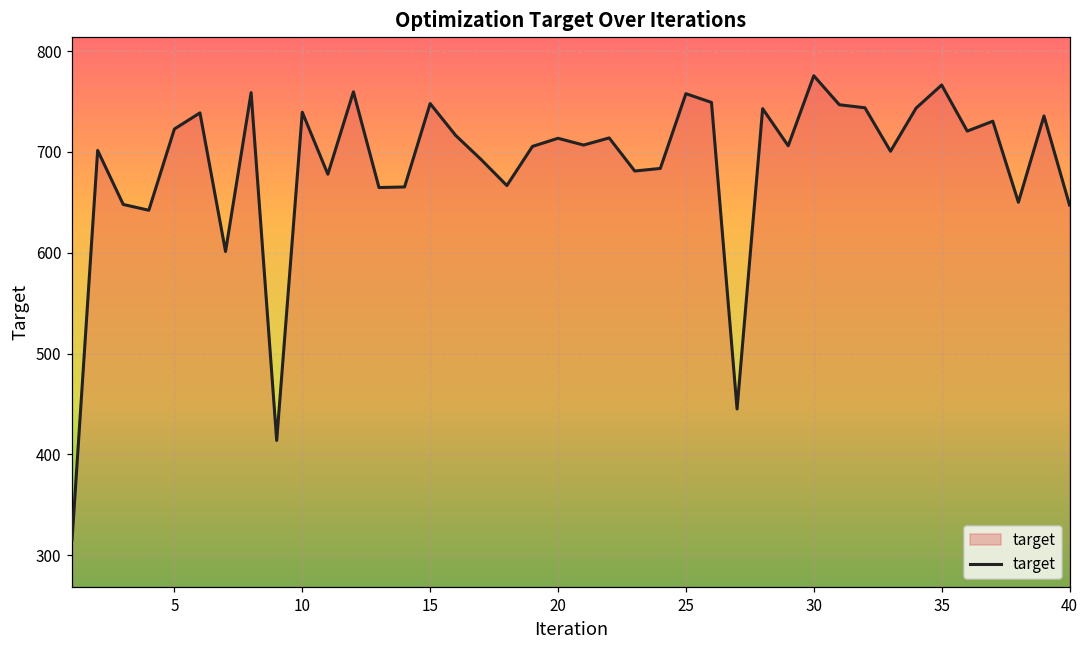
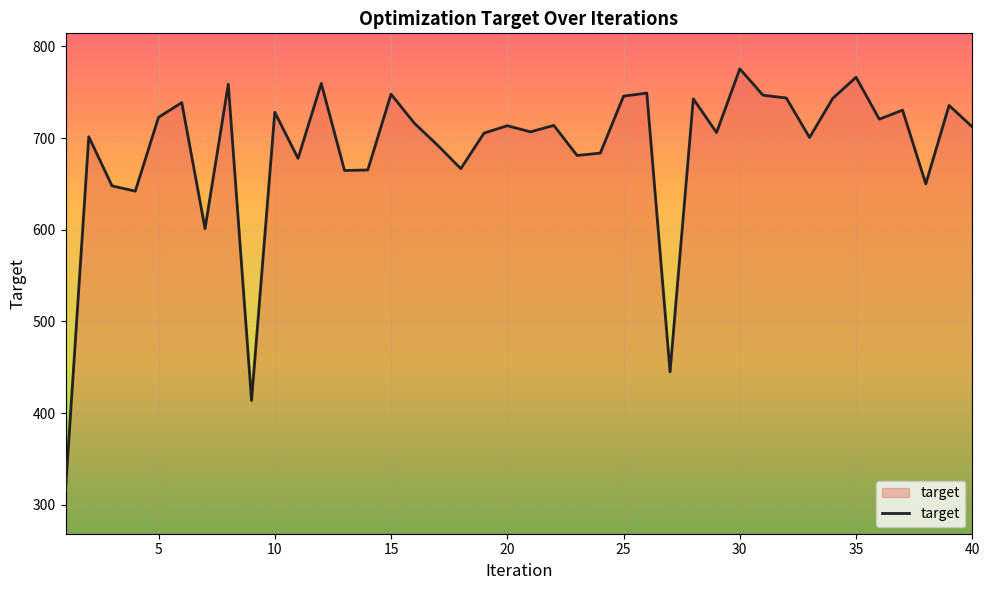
10: 740 -> 730
25: 760 -> 750
40: 650 -> 710
